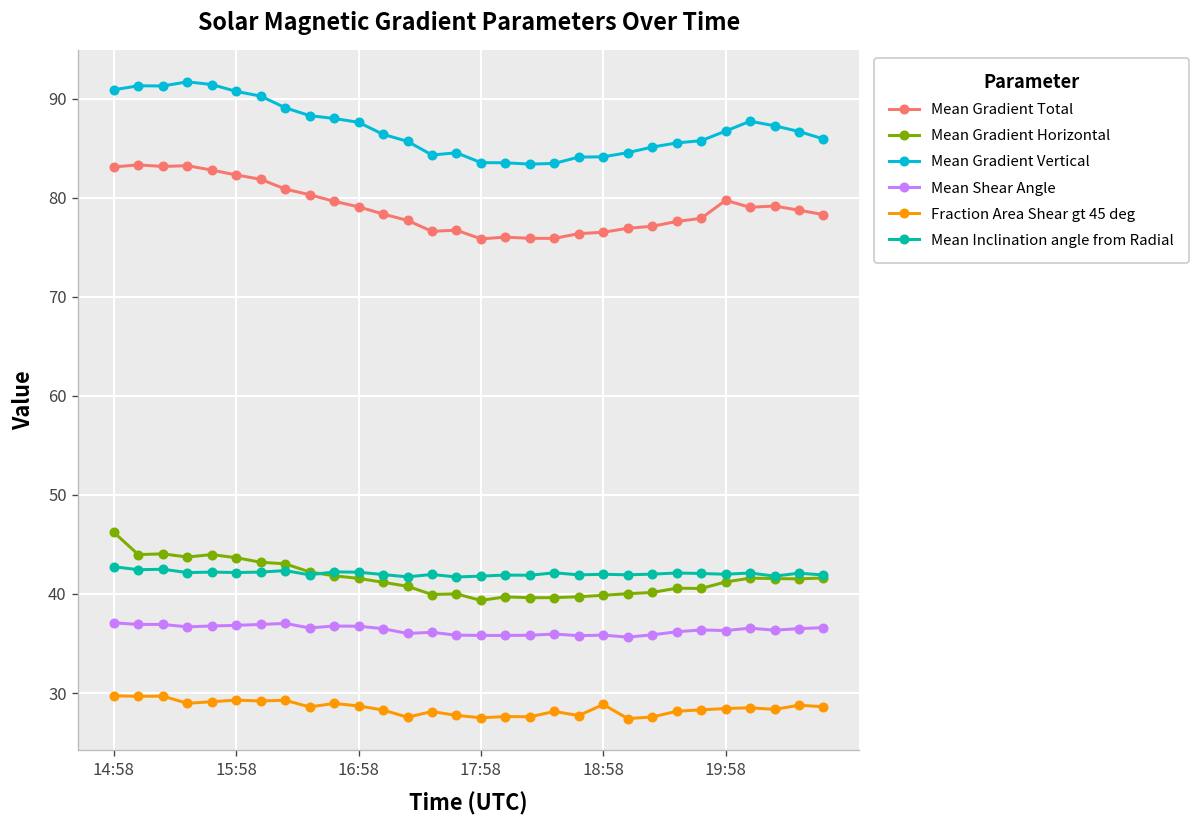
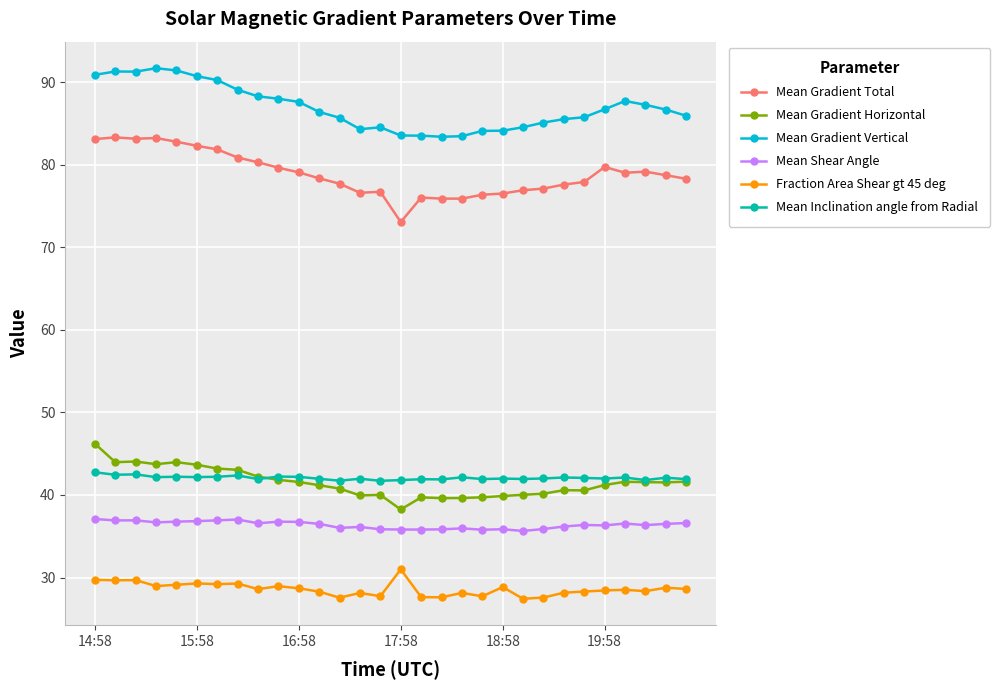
Mean Gradient Total, 17:58: 76 -> 73
Mean Gradient Horizontal, 17:58: 39 -> 38
Fraction Area Shear gt 45 deg, 17:58: 28 -> 31
